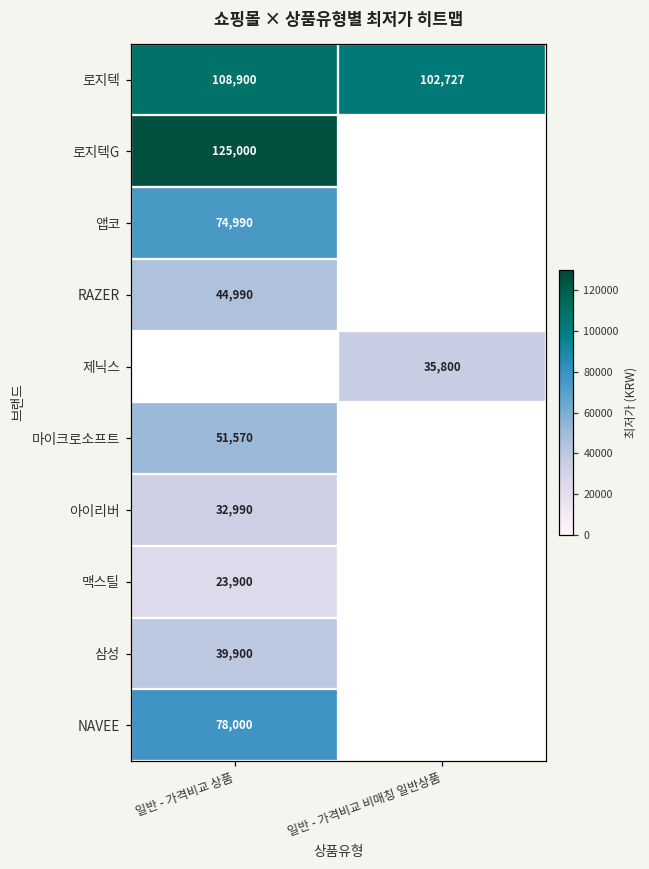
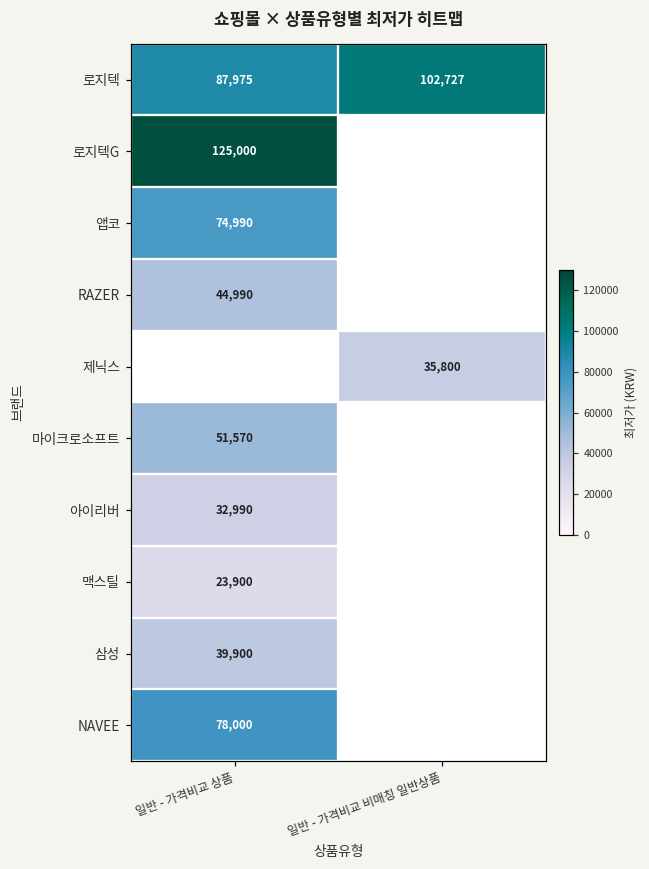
로지텍, 일반 - 가격비교 상품: 108,900 -> 87,975
